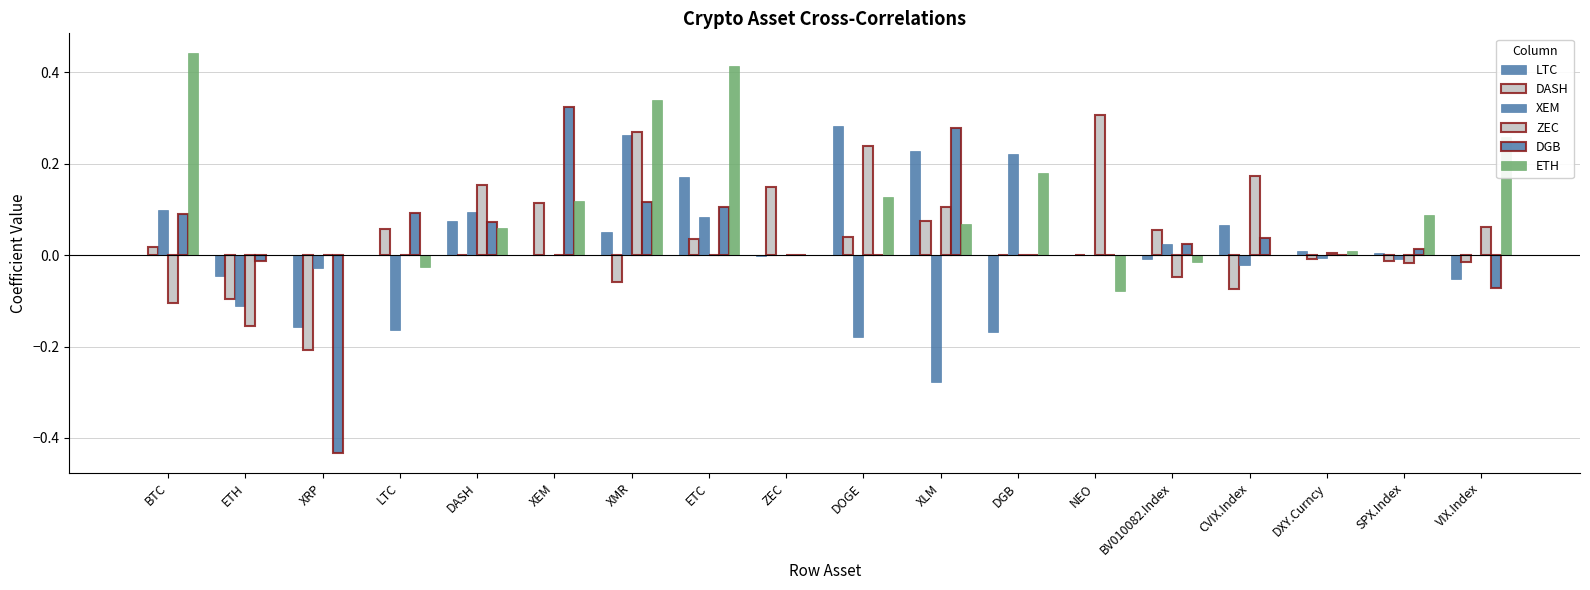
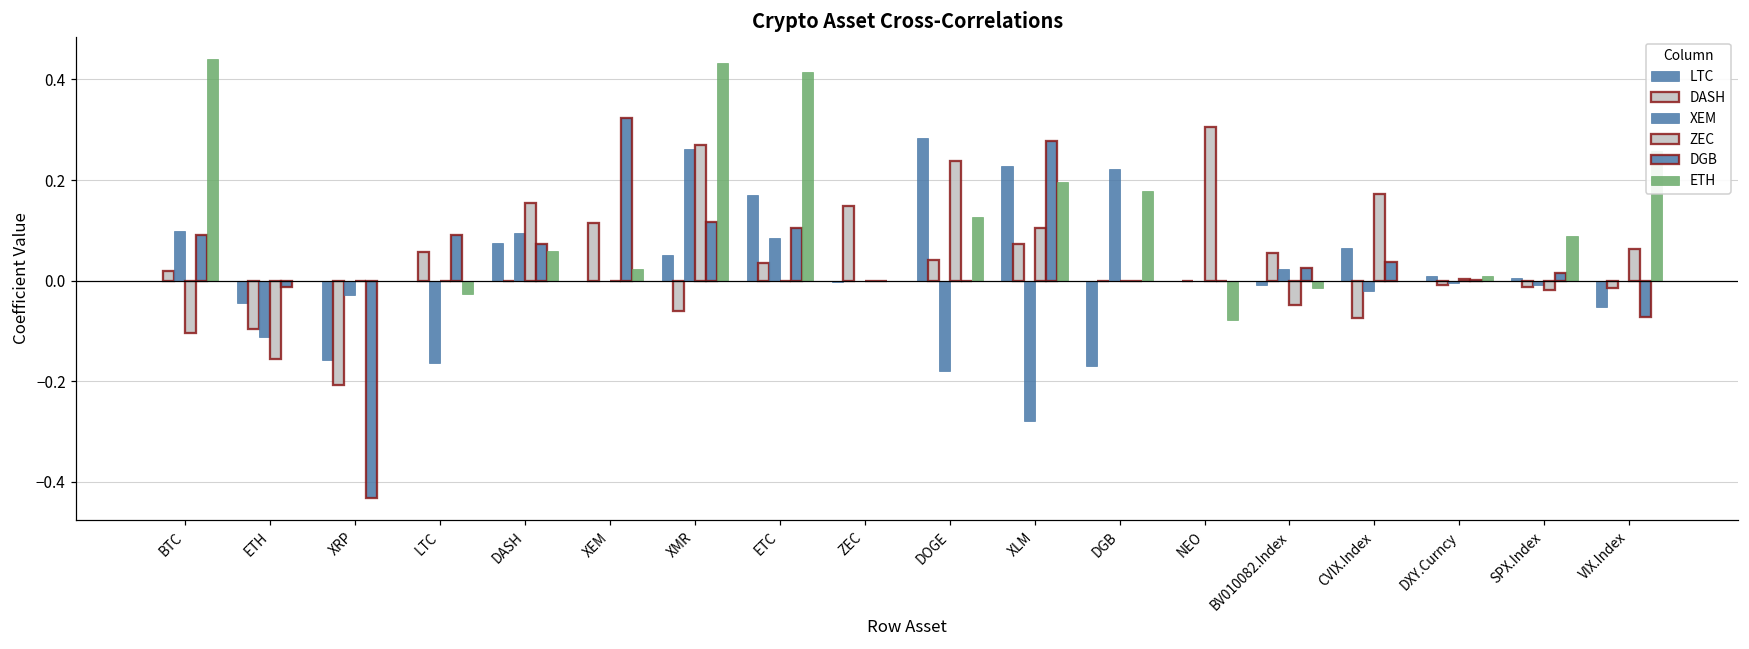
ETH, XEM: 0.12 -> 0.02
ETH, XMR: 0.34 -> 0.43
ETH, XLM: 0.07 -> 0.20
